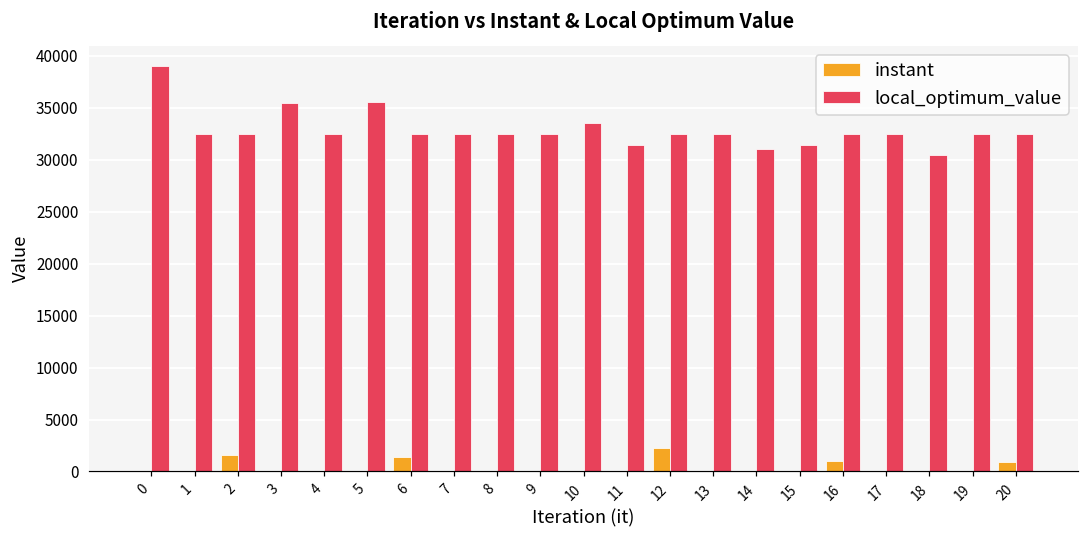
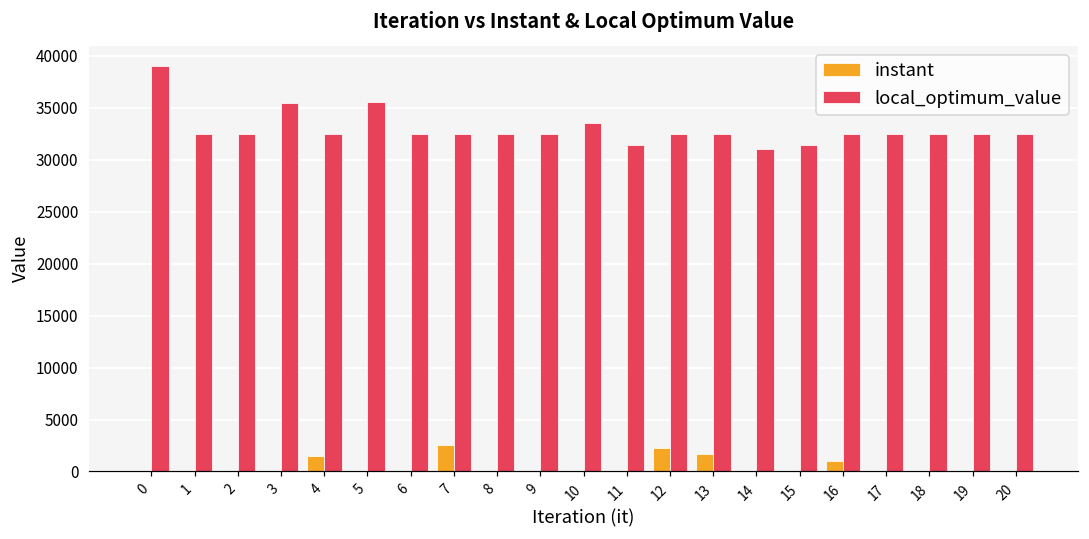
instant, 2: 2000 -> 0
instant, 4: 0 -> 1000
instant, 6: 1000 -> 0
instant, 7: 0 -> 3000
instant, 13: 0 -> 2000
local_optimum_value, 18: 30000 -> 32000
instant, 20: 1000 -> 0
